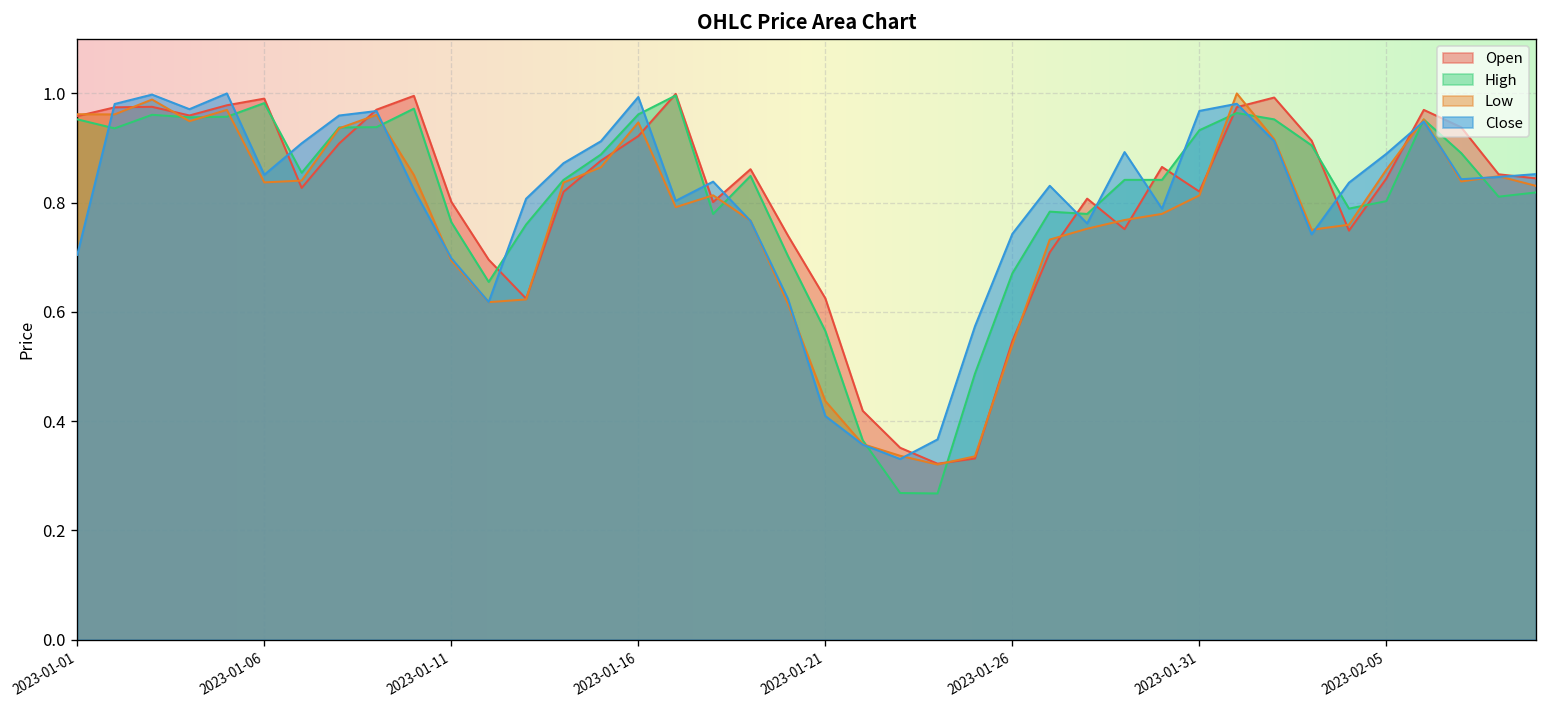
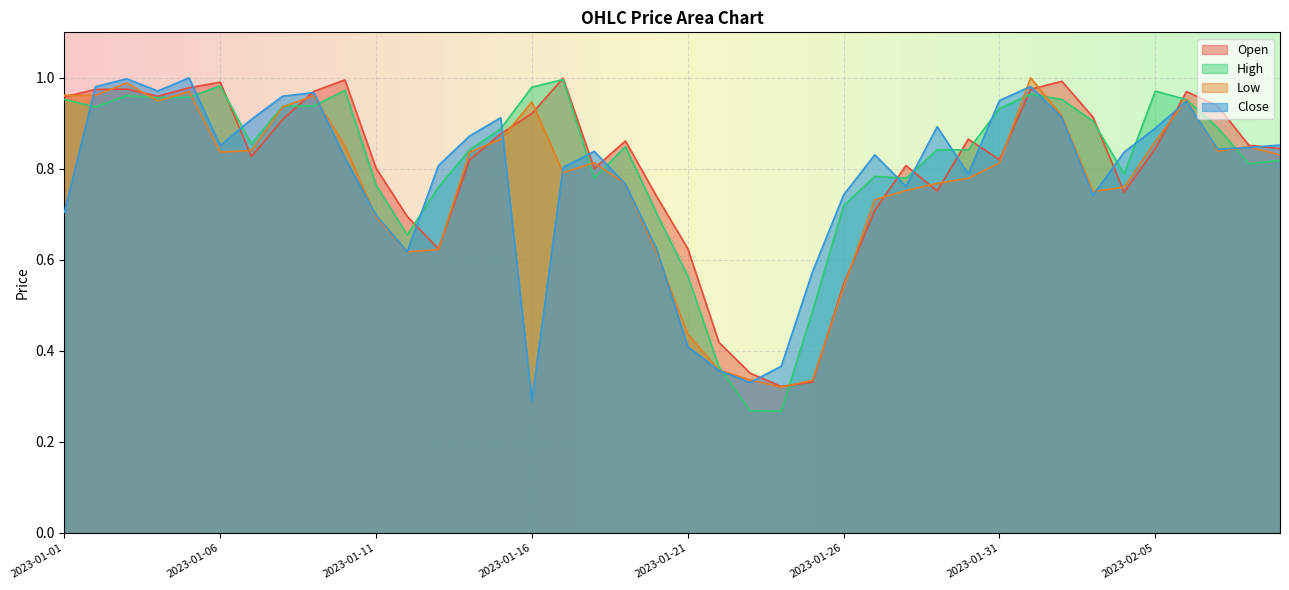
High, 2023-01-16: 0.96 -> 0.98
Close, 2023-01-16: 0.99 -> 0.29
High, 2023-01-26: 0.67 -> 0.72
Close, 2023-01-31: 0.97 -> 0.95
High, 2023-02-05: 0.80 -> 0.97
